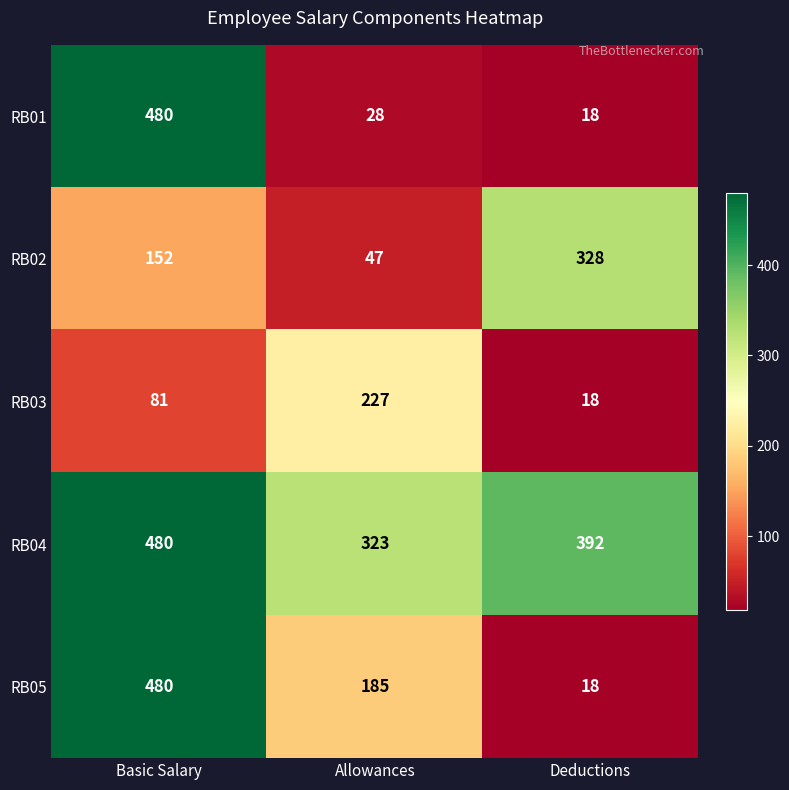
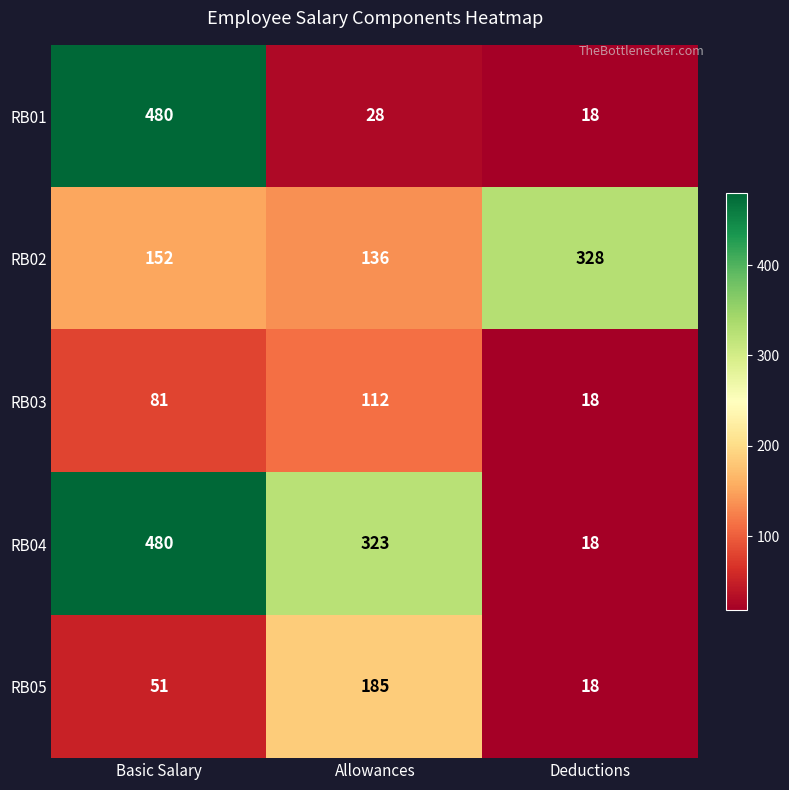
RB02, Allowances: 47 -> 136
RB03, Allowances: 227 -> 112
RB04, Deductions: 392 -> 18
RB05, Basic Salary: 480 -> 51
